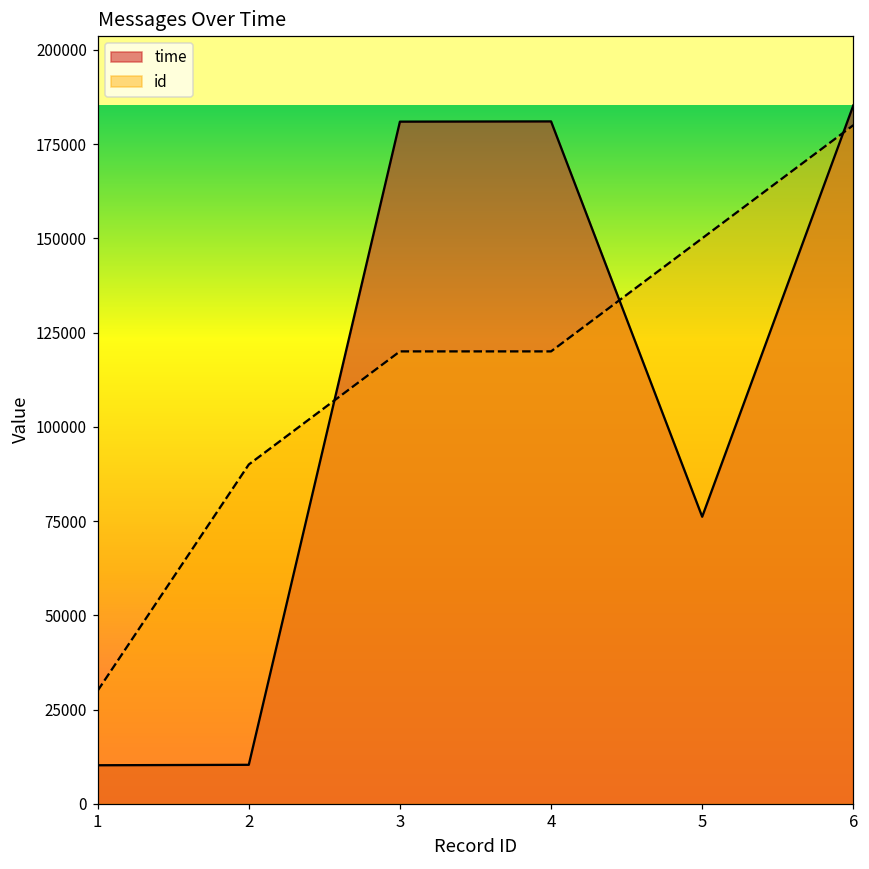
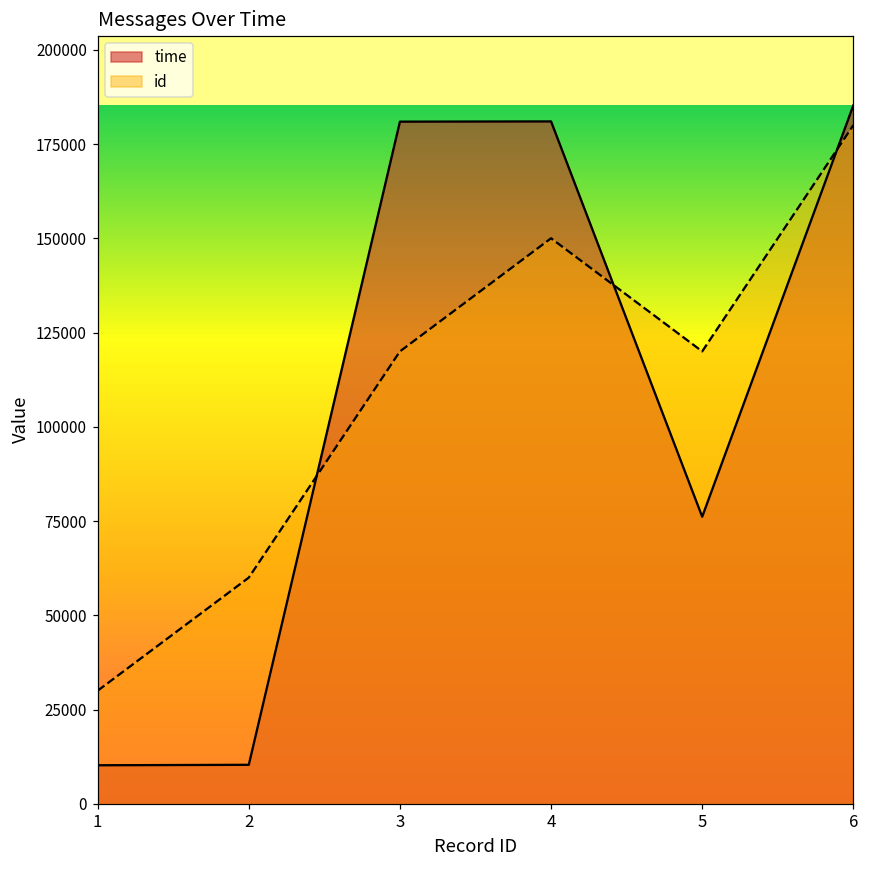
id, 2: 90000 -> 60000
id, 4: 120000 -> 150000
id, 5: 150000 -> 120000
